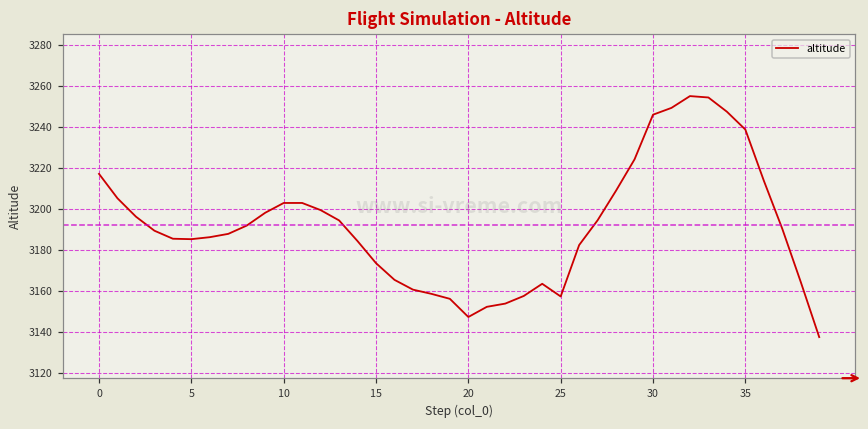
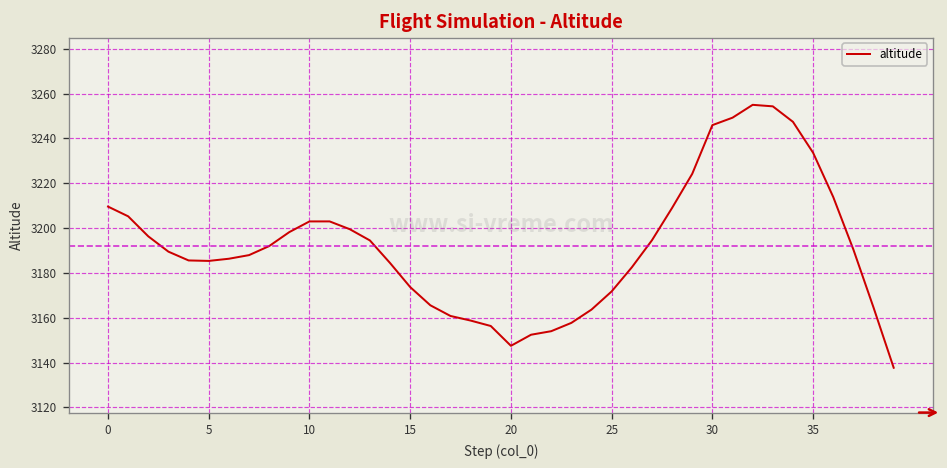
0: 3217 -> 3210
25: 3157 -> 3172
35: 3239 -> 3234
